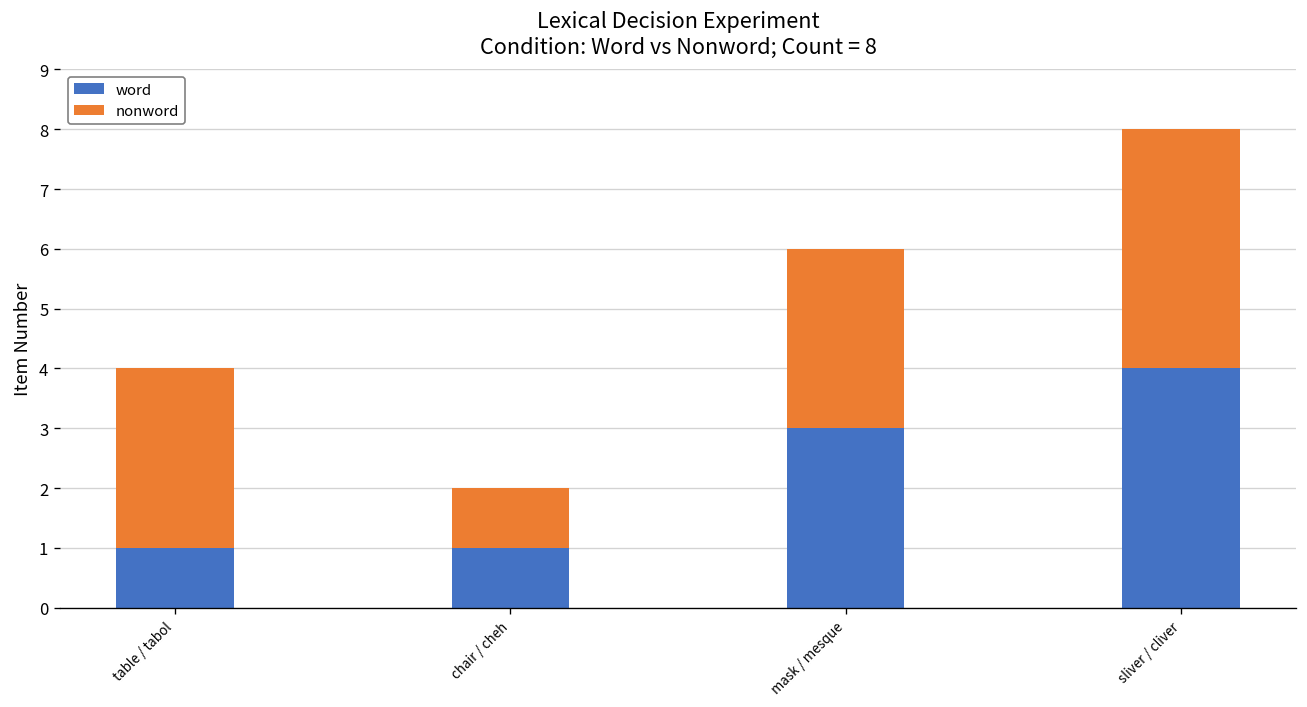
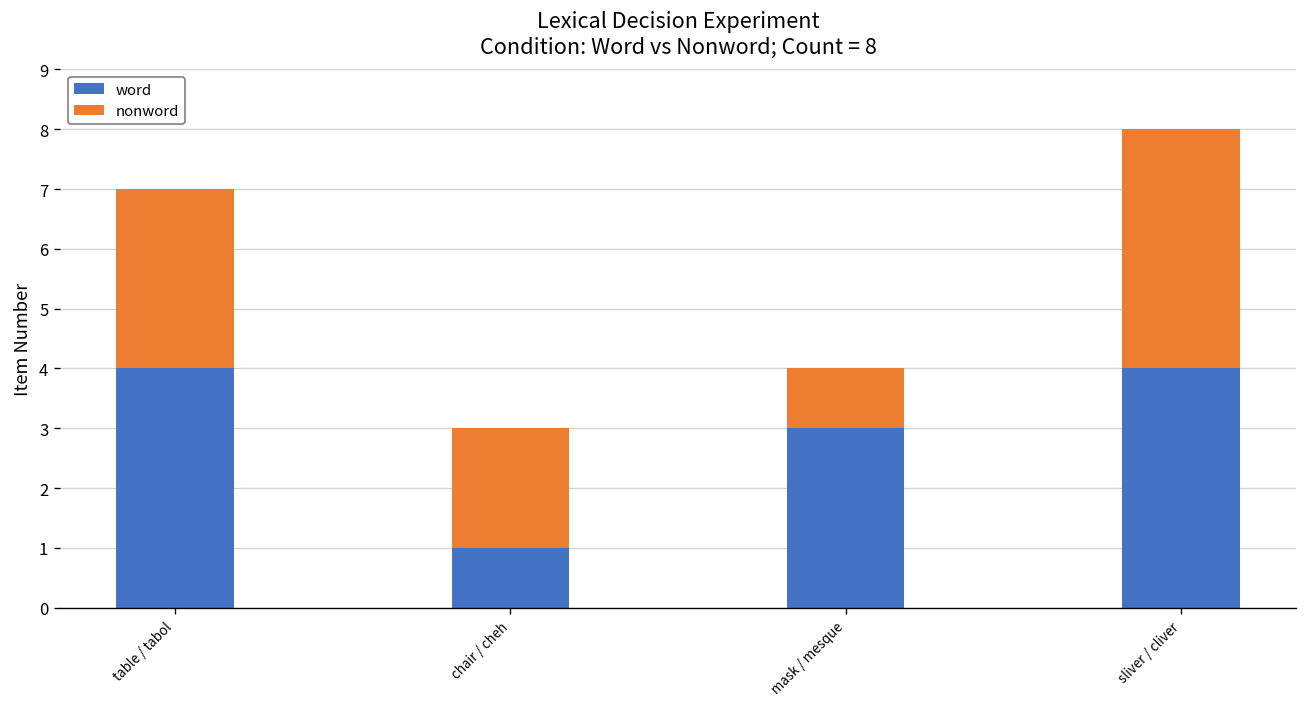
word, table / tabol: 1 -> 4
nonword, chair / cheh: 1 -> 2
nonword, mask / mesque: 3 -> 1
